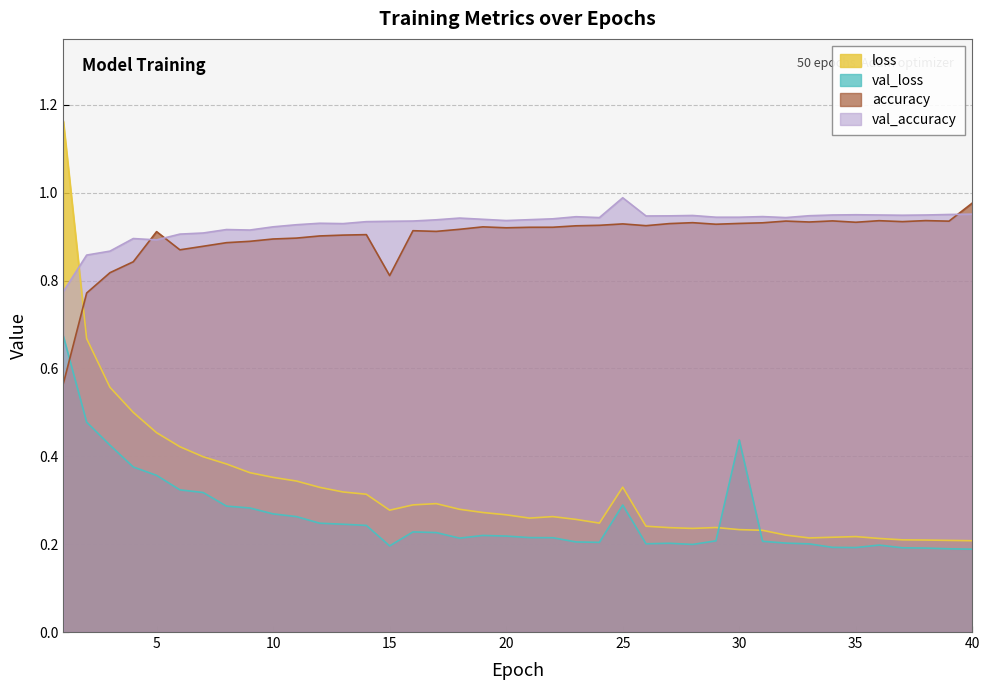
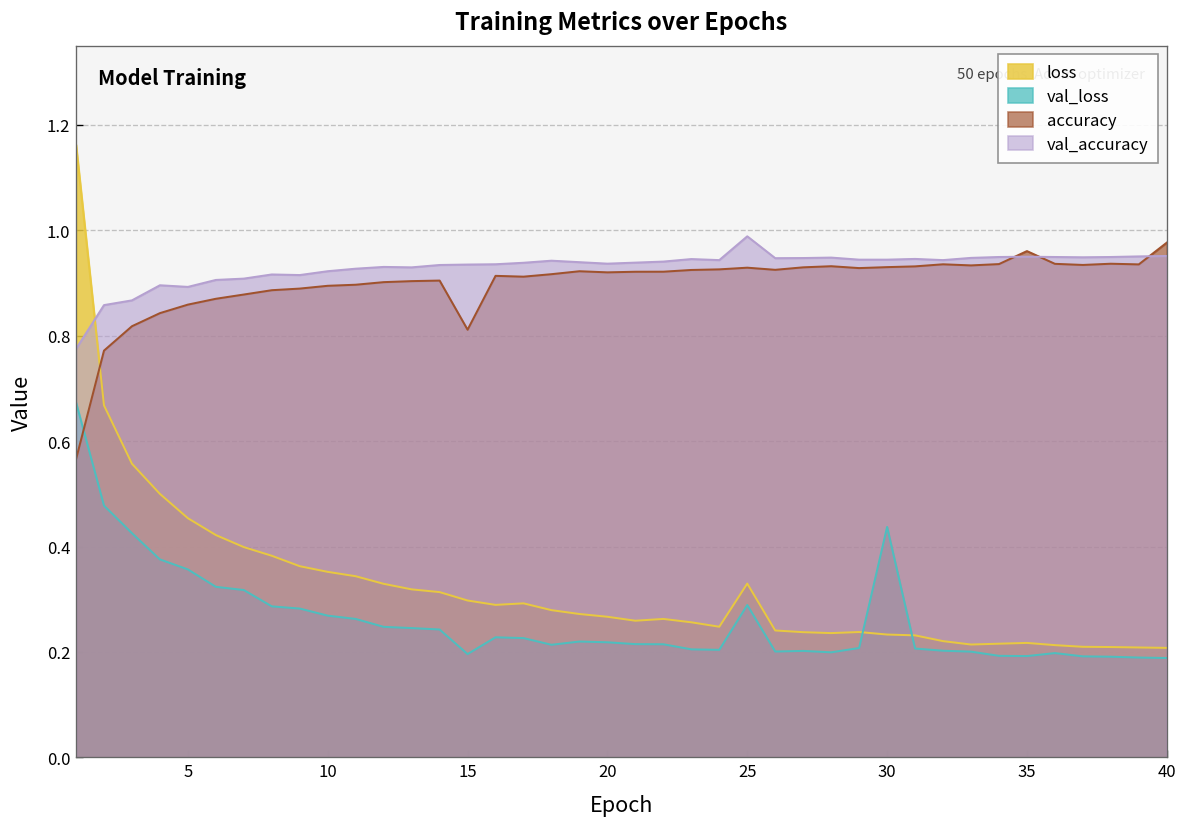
accuracy, 5: 0.91 -> 0.86
loss, 15: 0.28 -> 0.30
accuracy, 35: 0.93 -> 0.96
